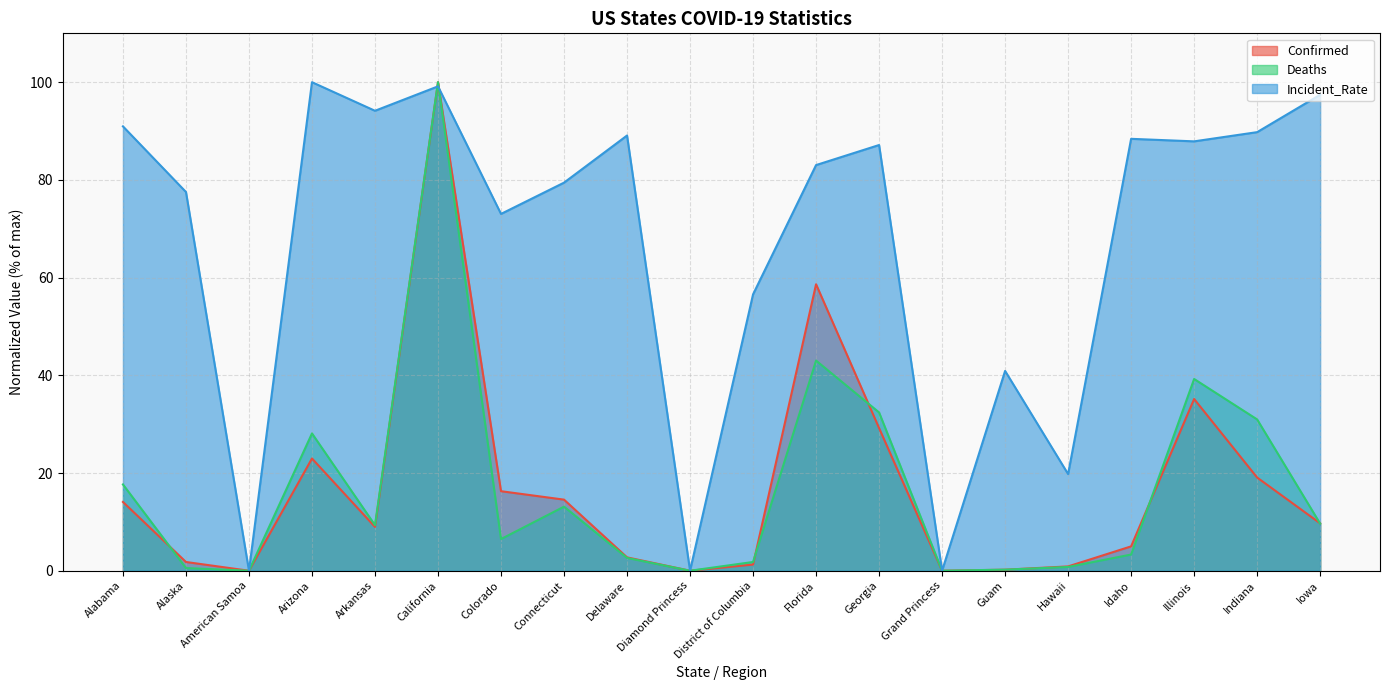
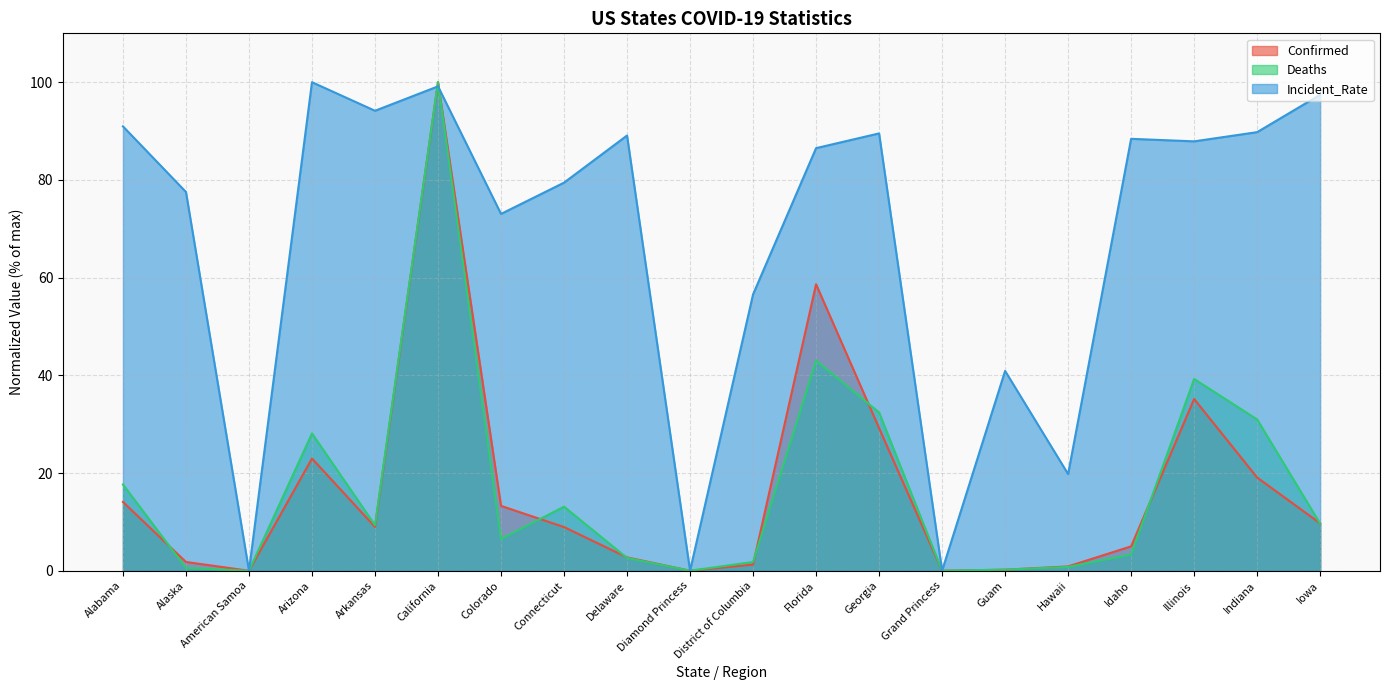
Confirmed, Colorado: 16 -> 13
Confirmed, Connecticut: 15 -> 9
Incident_Rate, Florida: 83 -> 86
Incident_Rate, Georgia: 87 -> 90
